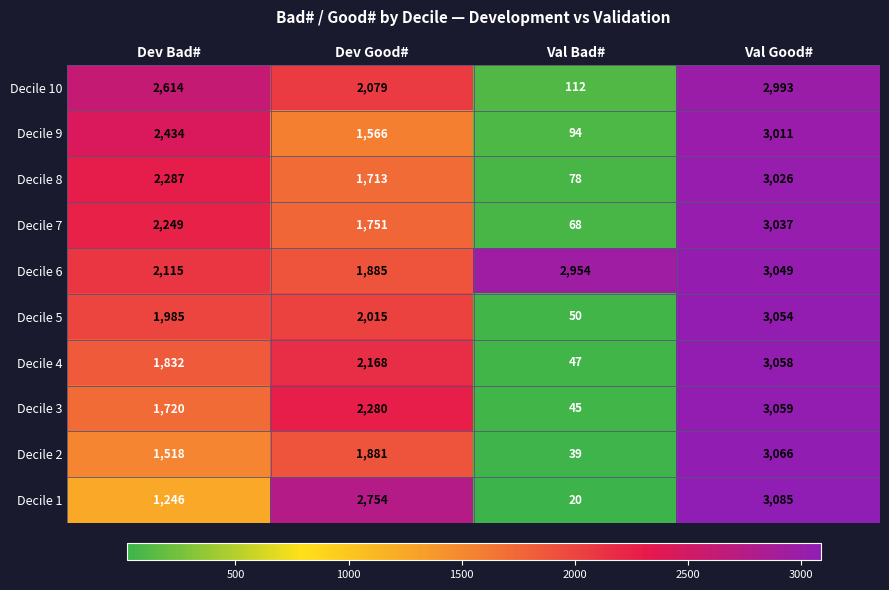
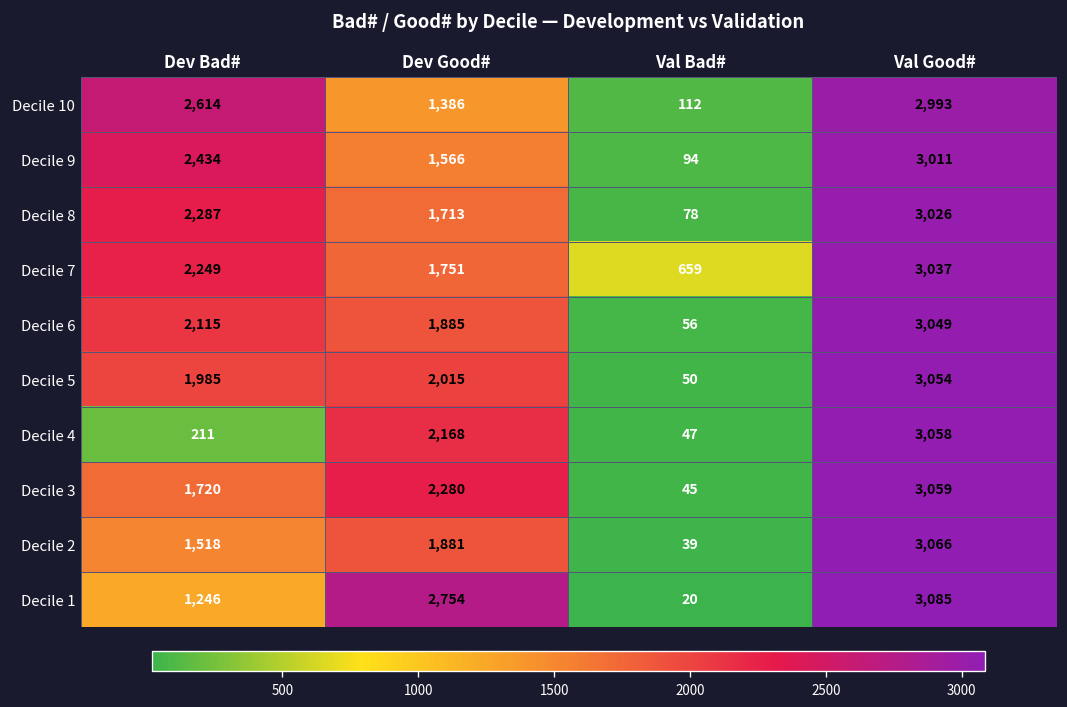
Decile 10, Dev Good#: 2,079 -> 1,386
Decile 7, Val Bad#: 68 -> 659
Decile 6, Val Bad#: 2,954 -> 56
Decile 4, Dev Bad#: 1,832 -> 211
